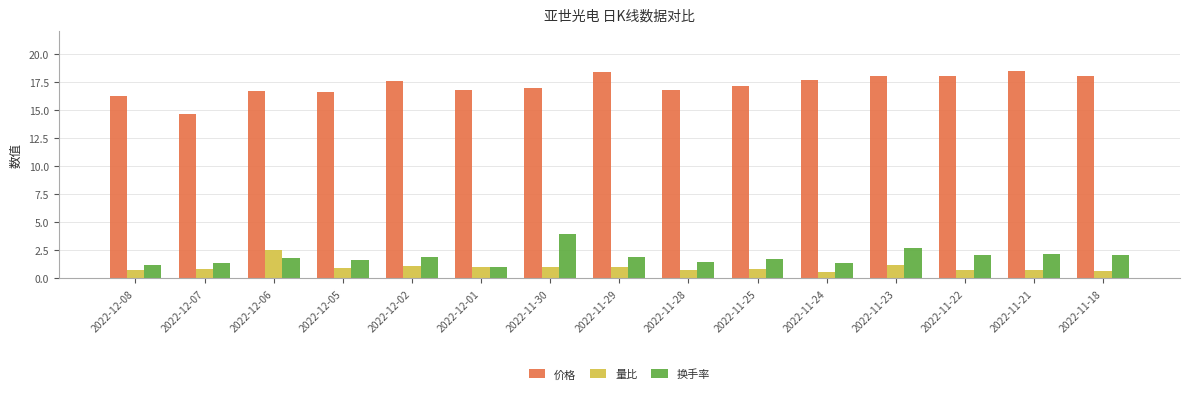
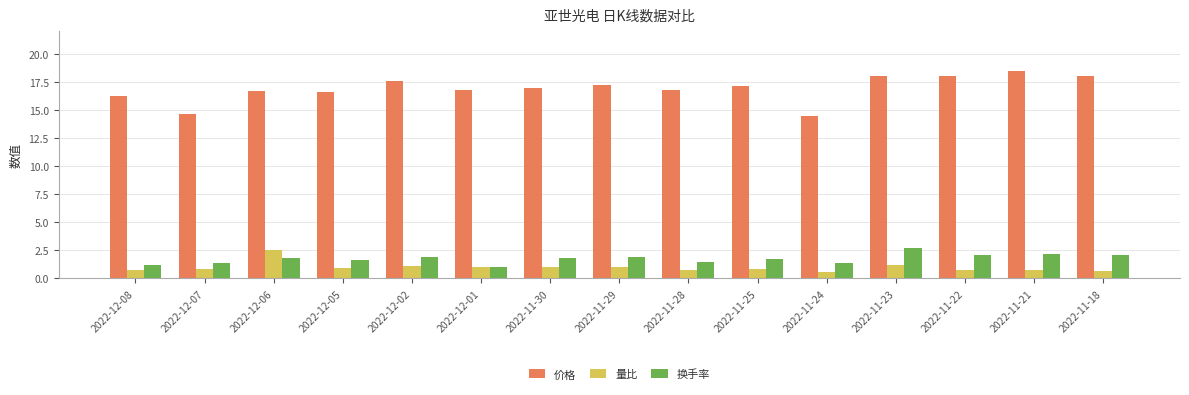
换手率, 2022-11-30: 4.0 -> 1.8
价格, 2022-11-29: 18.4 -> 17.2
价格, 2022-11-24: 17.7 -> 14.4
